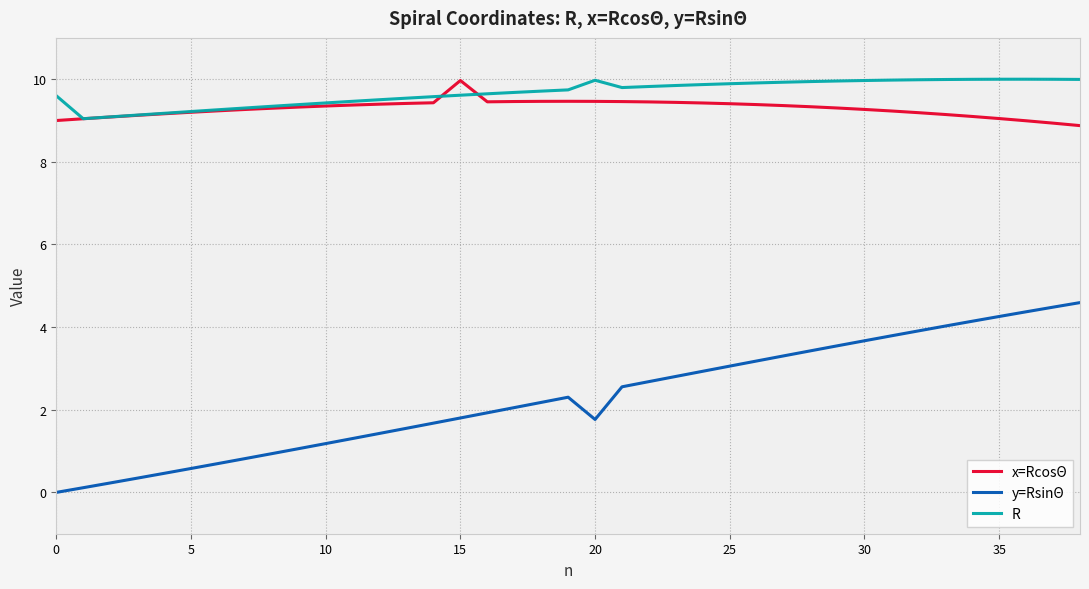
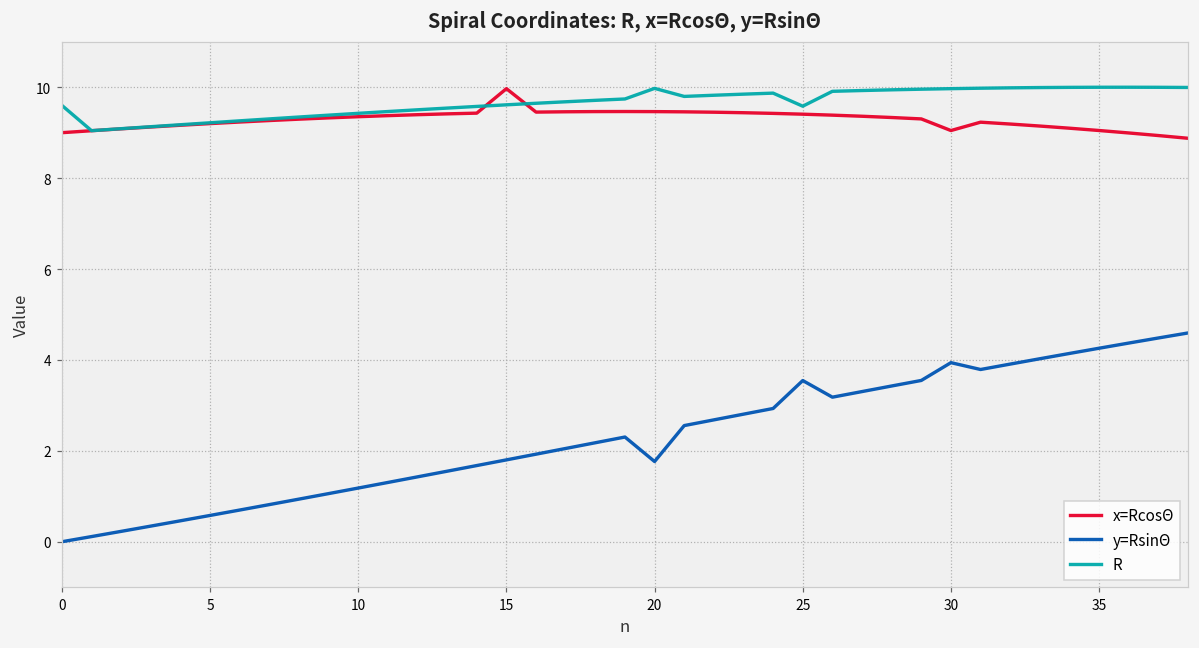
y=RsinΘ, 25: 3.1 -> 3.5
R, 25: 9.9 -> 9.6
x=RcosΘ, 30: 9.3 -> 9.0
y=RsinΘ, 30: 3.7 -> 3.9
